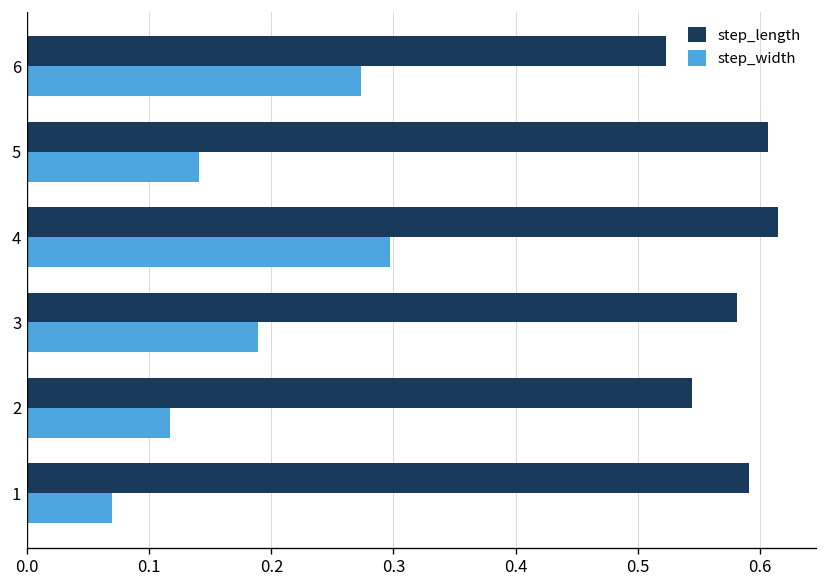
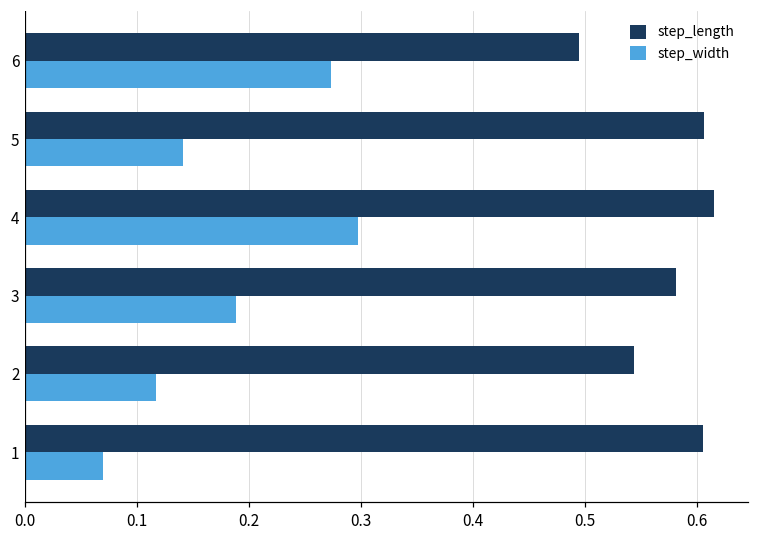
step_length, 6: 0.523 -> 0.495
step_length, 1: 0.591 -> 0.606
